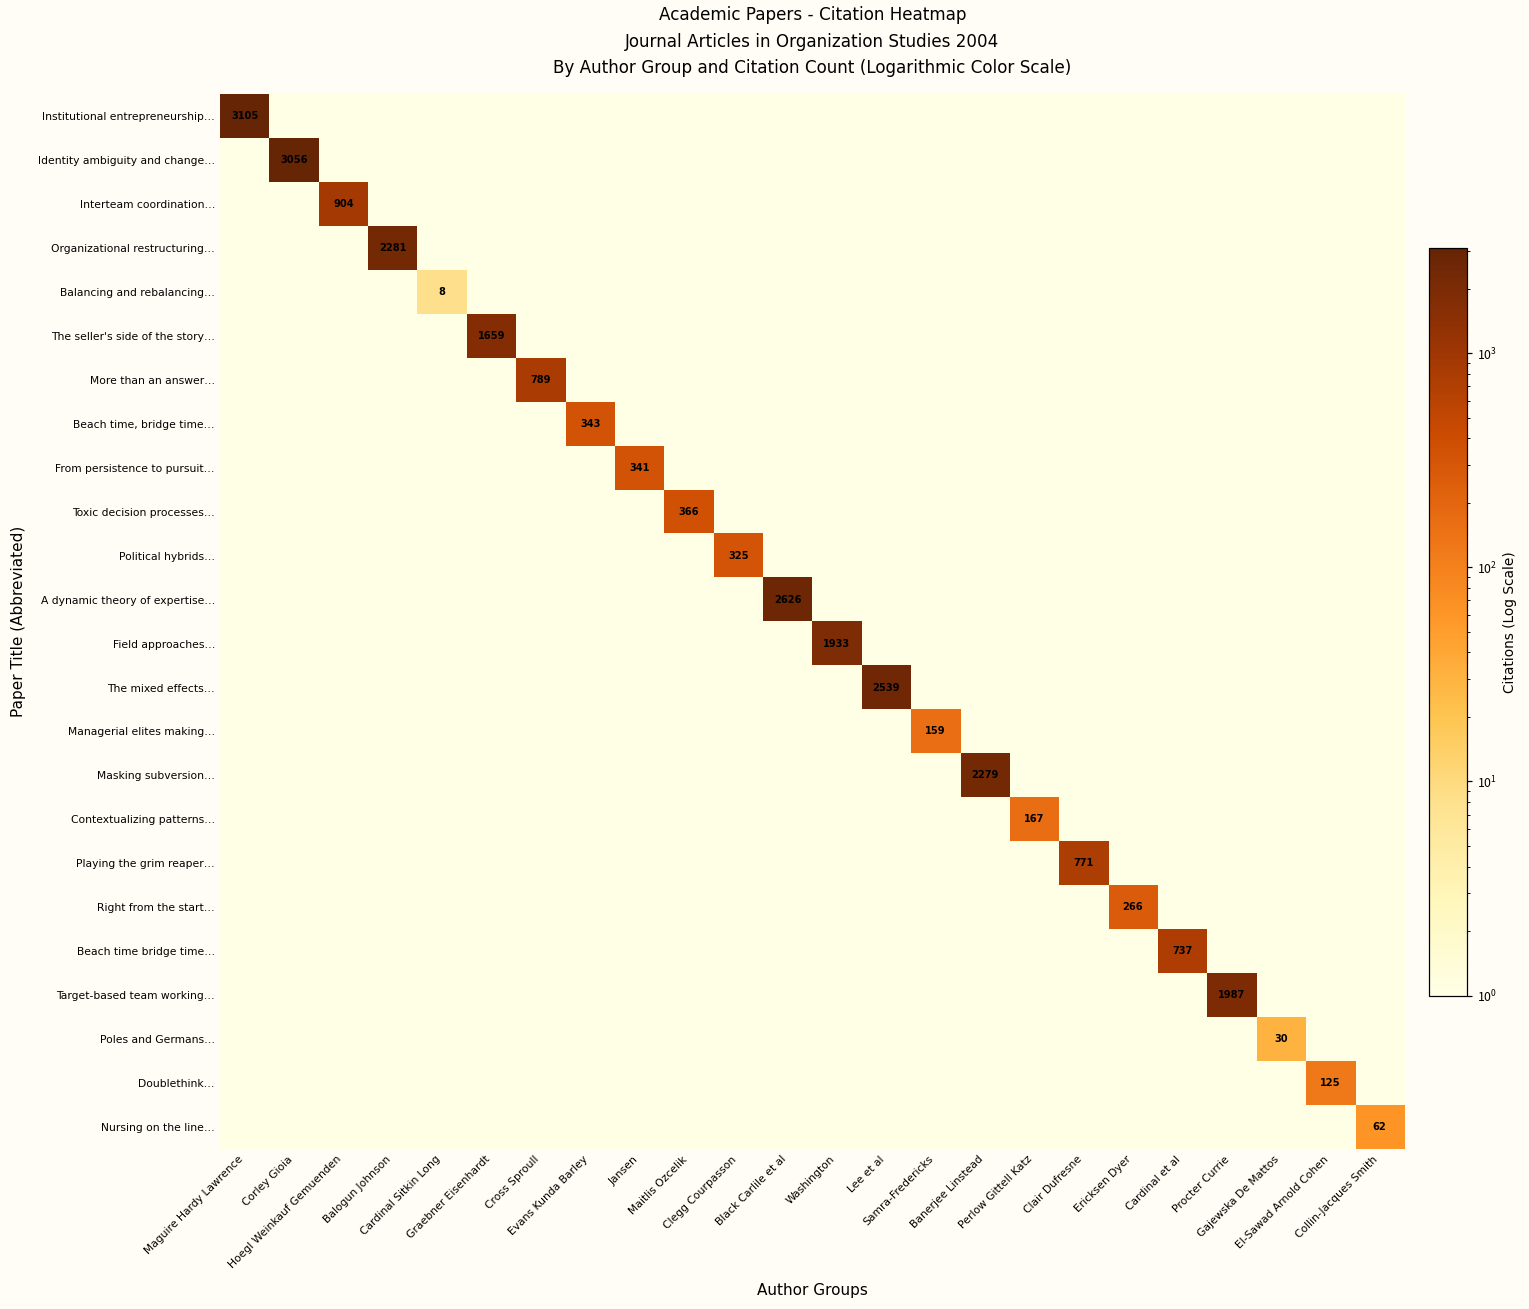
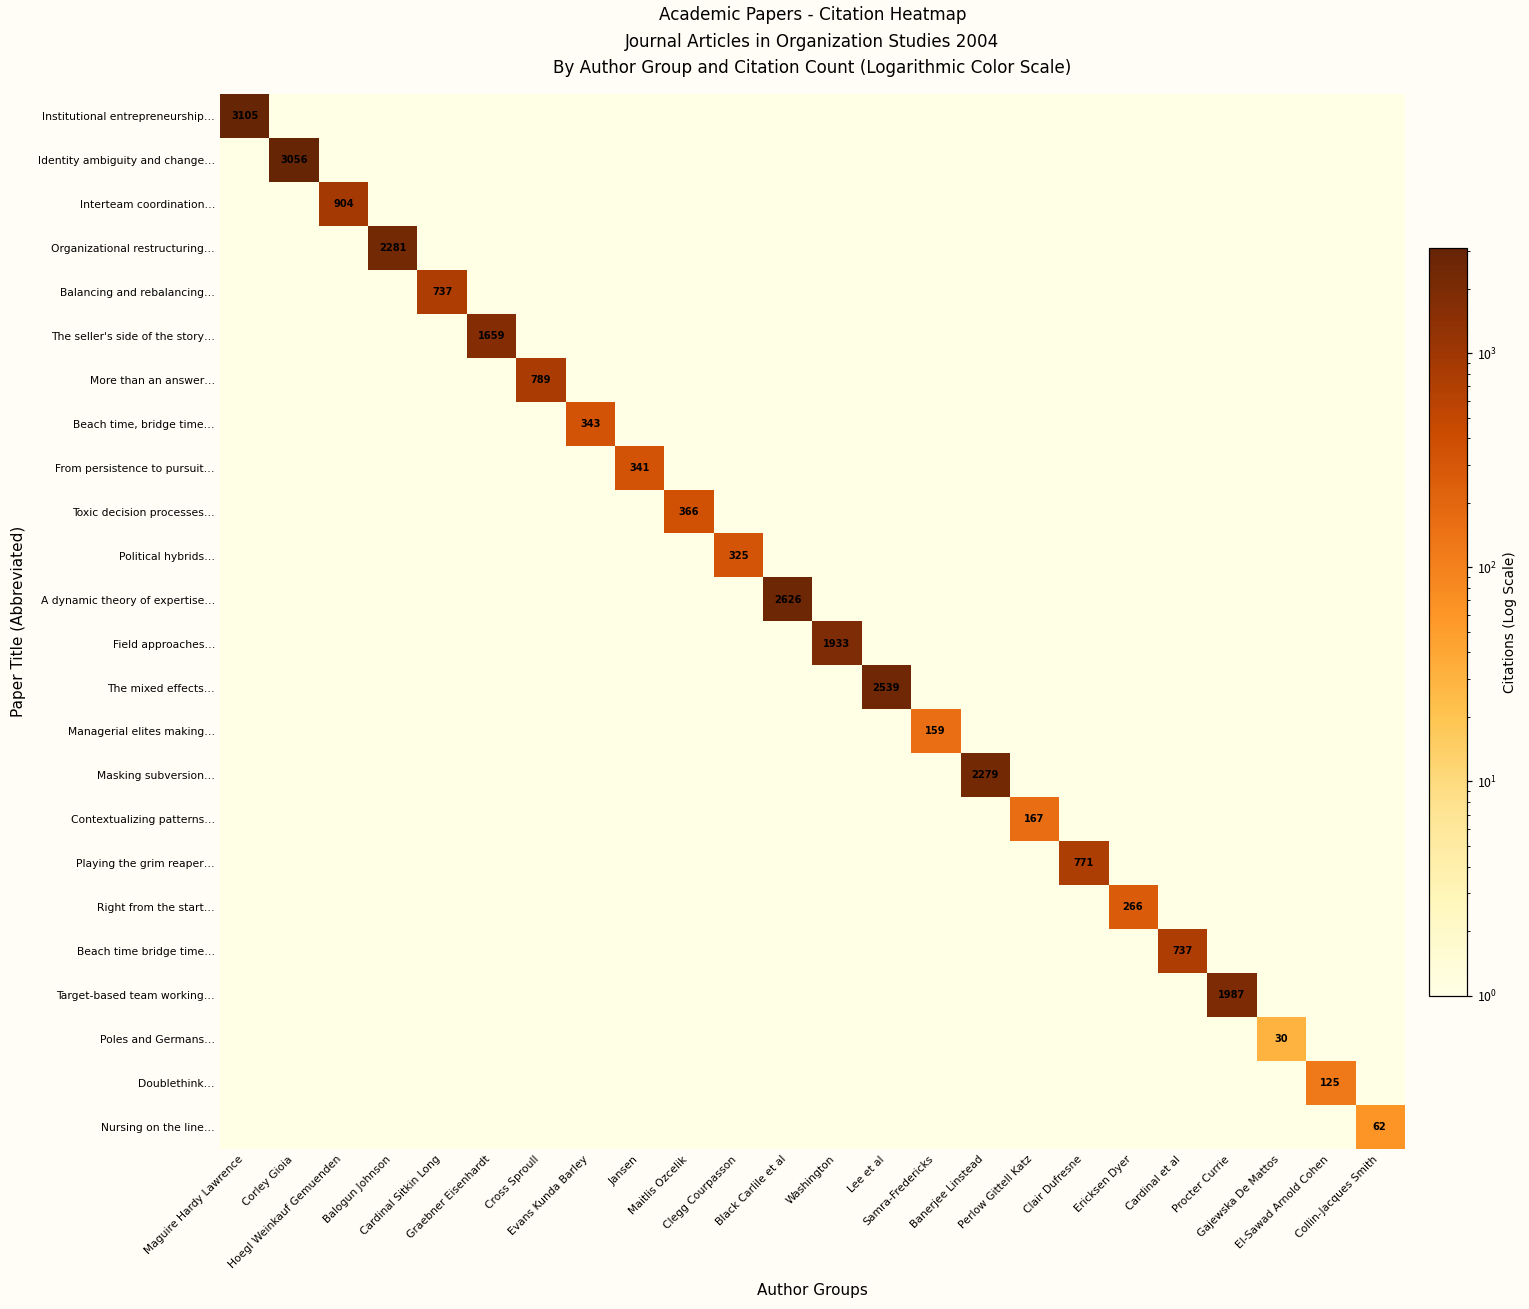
Balancing and rebalancing…, Cardinal Sitkin Long: 8 -> 737
